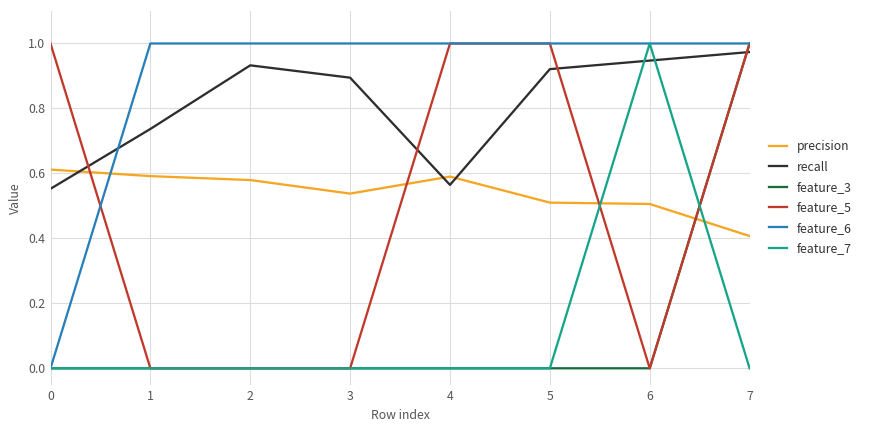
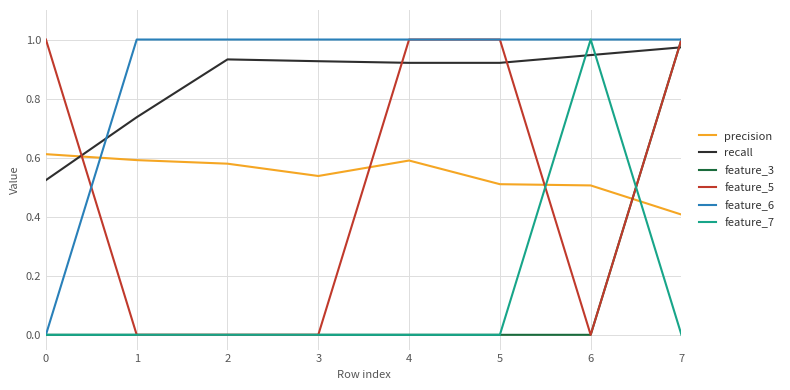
recall, 0: 0.55 -> 0.52
recall, 3: 0.89 -> 0.93
recall, 4: 0.56 -> 0.92
